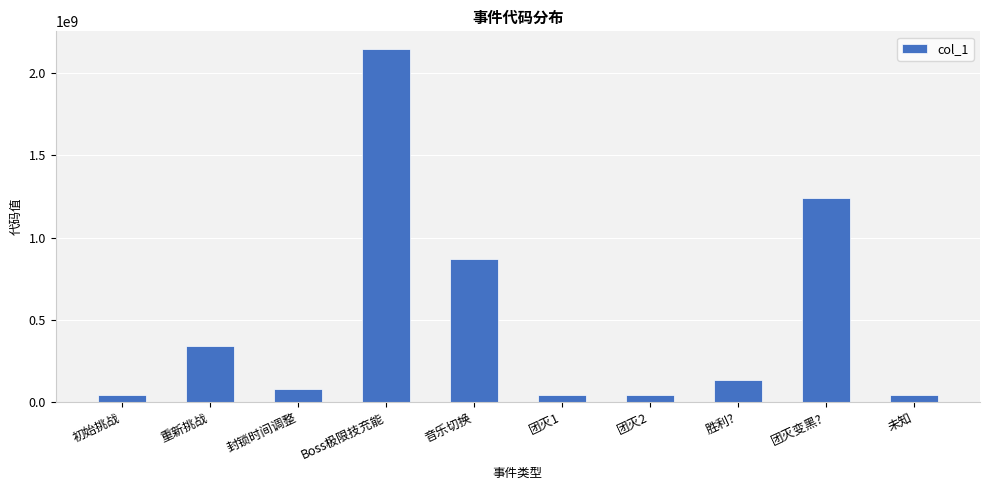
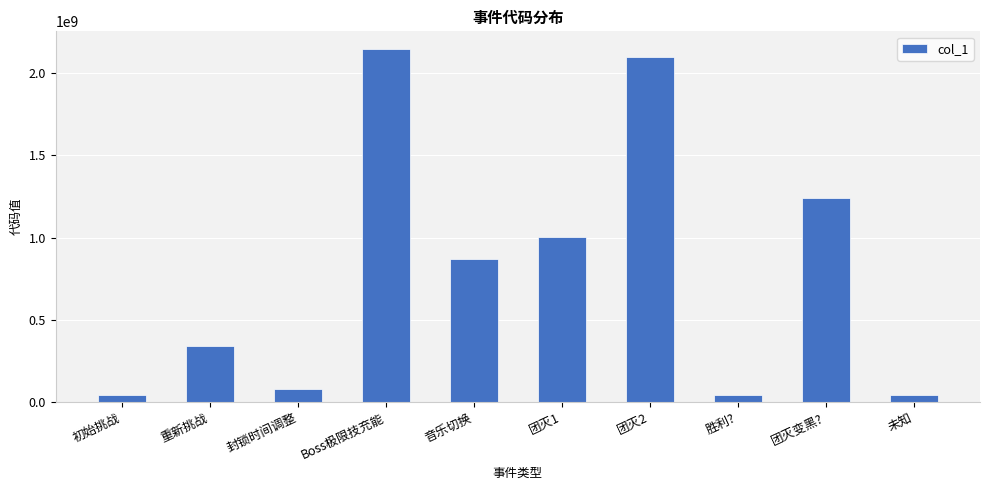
团灭1: 40000000 -> 1000000000
团灭2: 40000000 -> 2100000000
胜利?: 140000000 -> 40000000
